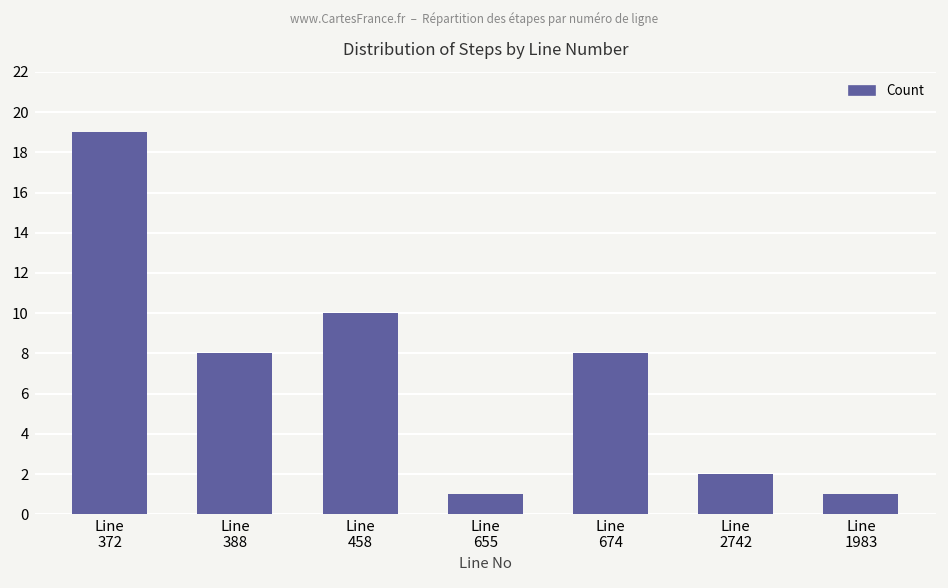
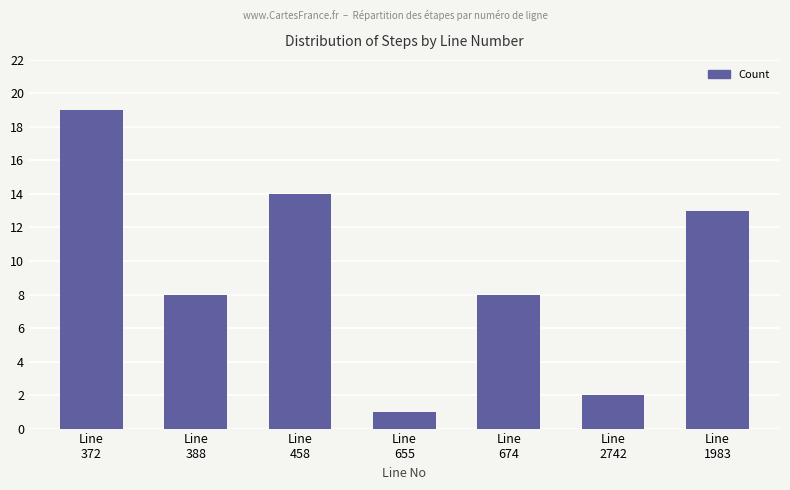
Line 458: 10 -> 14
Line 1983: 1 -> 13
